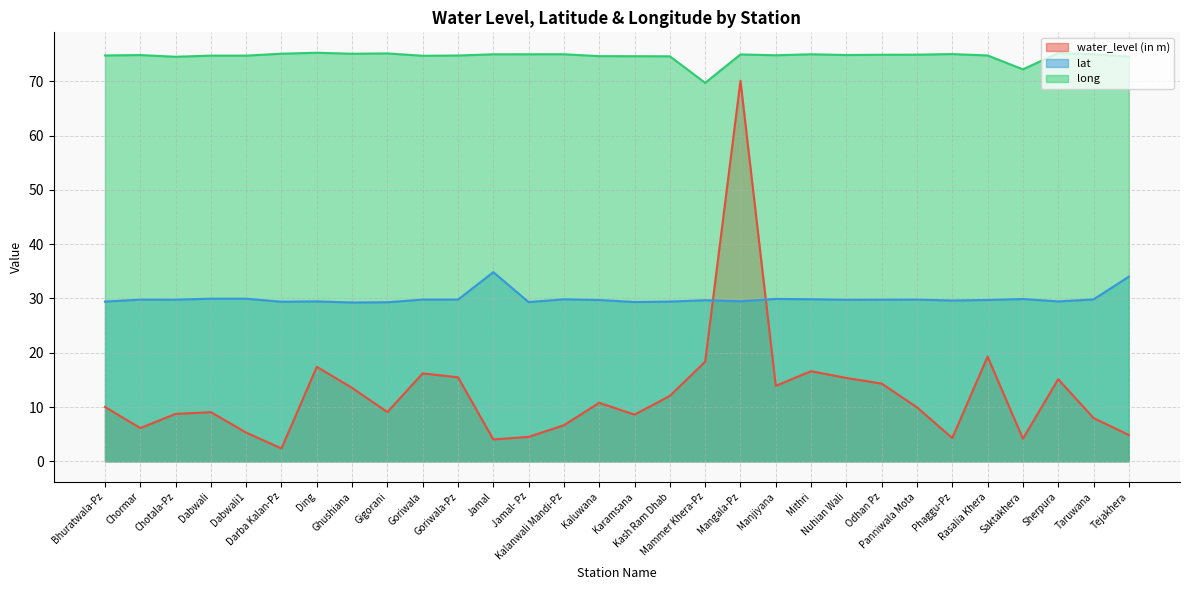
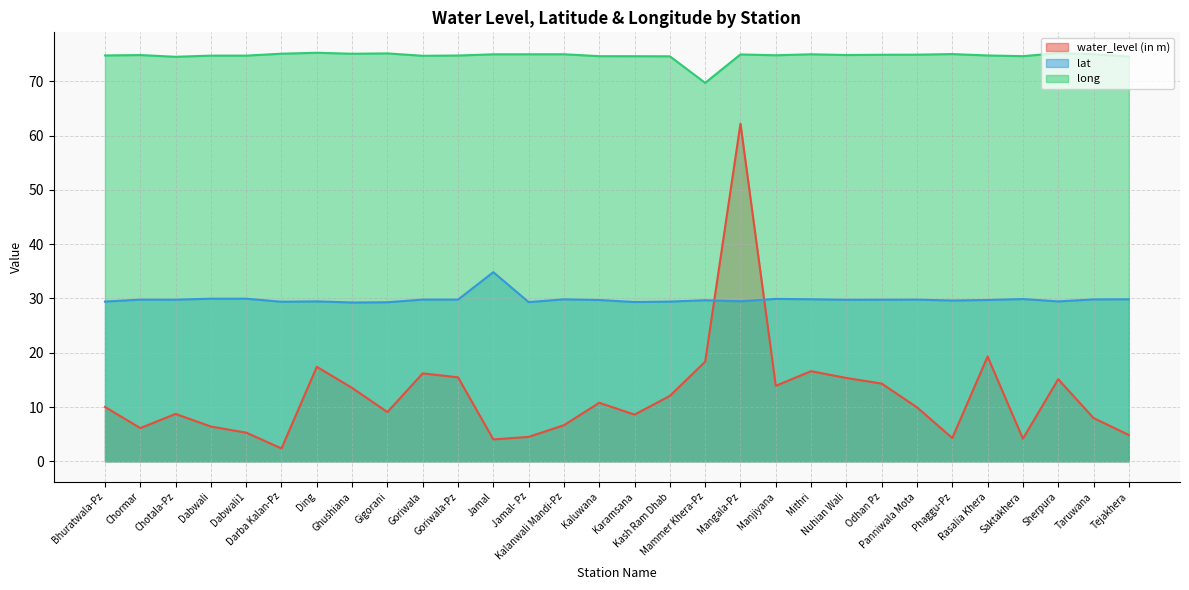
water_level (in m), Dabwali: 9 -> 6
water_level (in m), Mangala-Pz: 70 -> 62
long, Saktakhera: 72 -> 75
lat, Tejakhera: 34 -> 30
